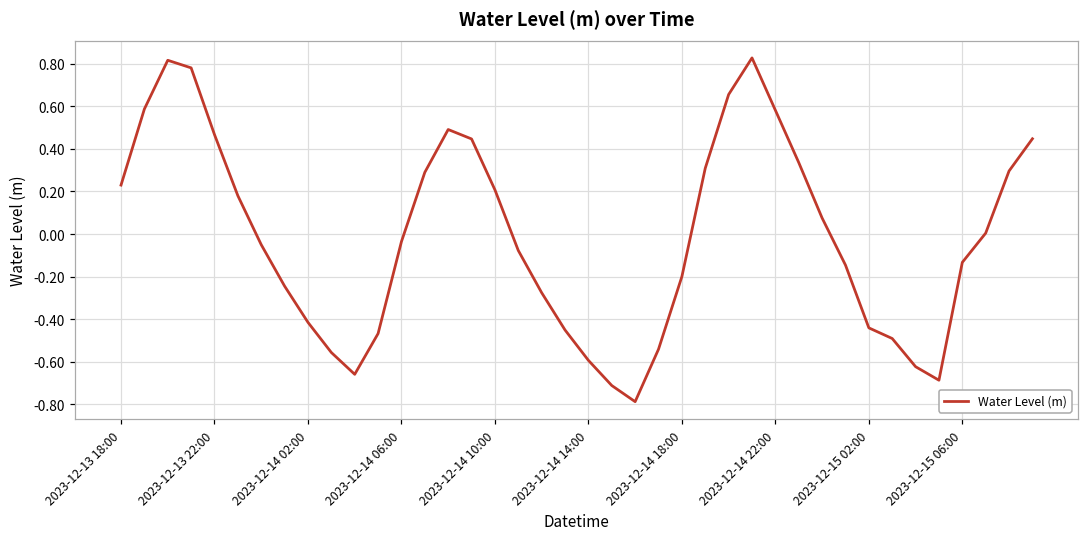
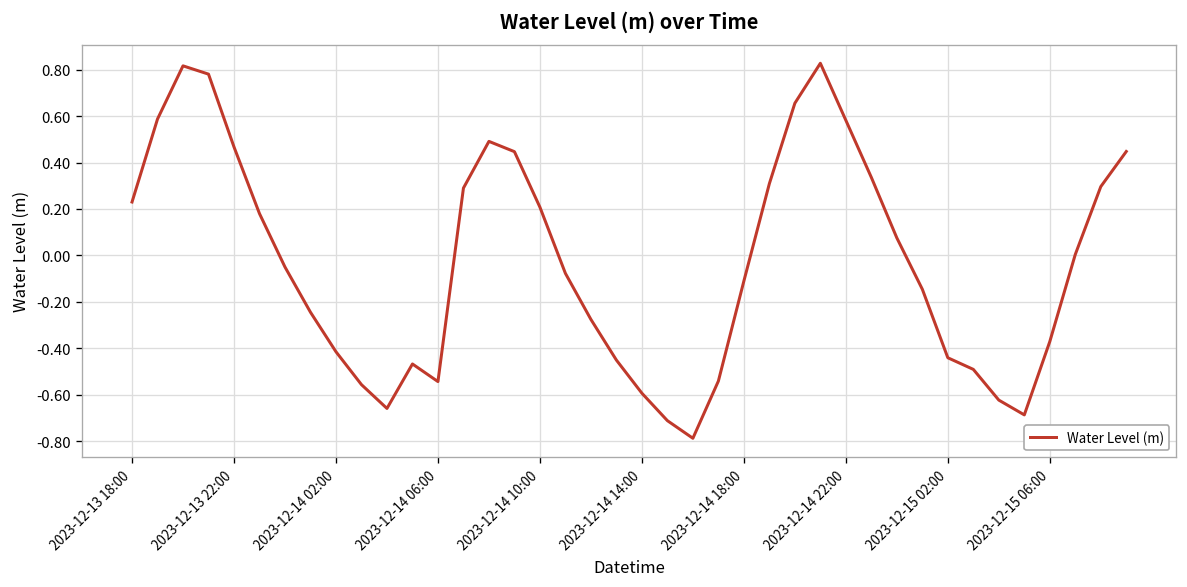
2023-12-14 06:00: -0.04 -> -0.54
2023-12-14 18:00: -0.20 -> -0.11
2023-12-15 06:00: -0.13 -> -0.37
